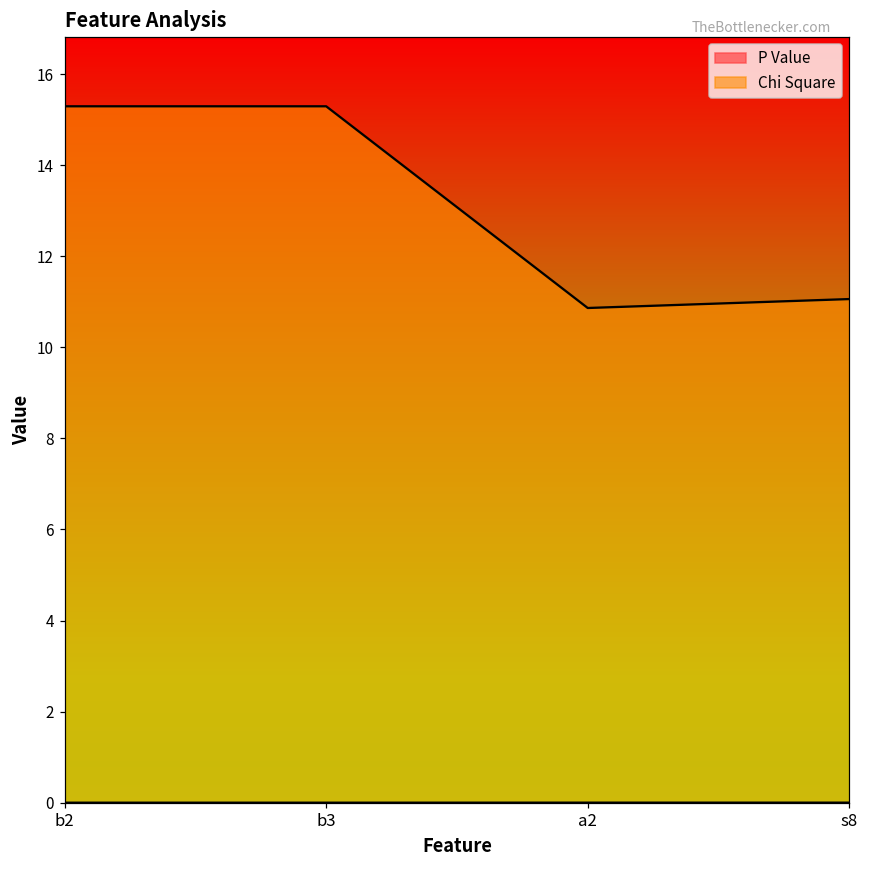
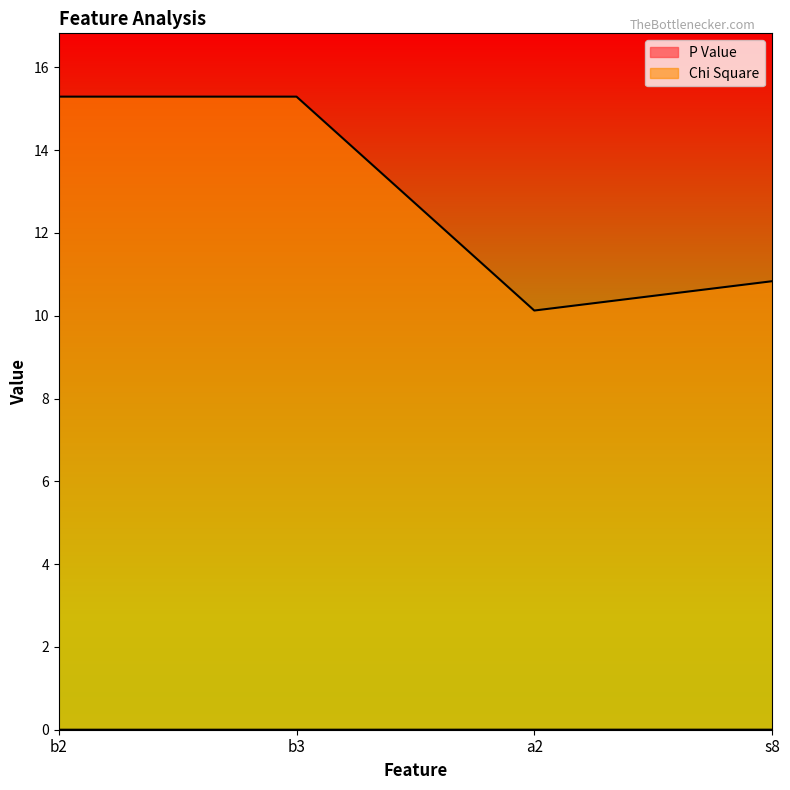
Chi Square, a2: 10.9 -> 10.1
Chi Square, s8: 11.1 -> 10.8
